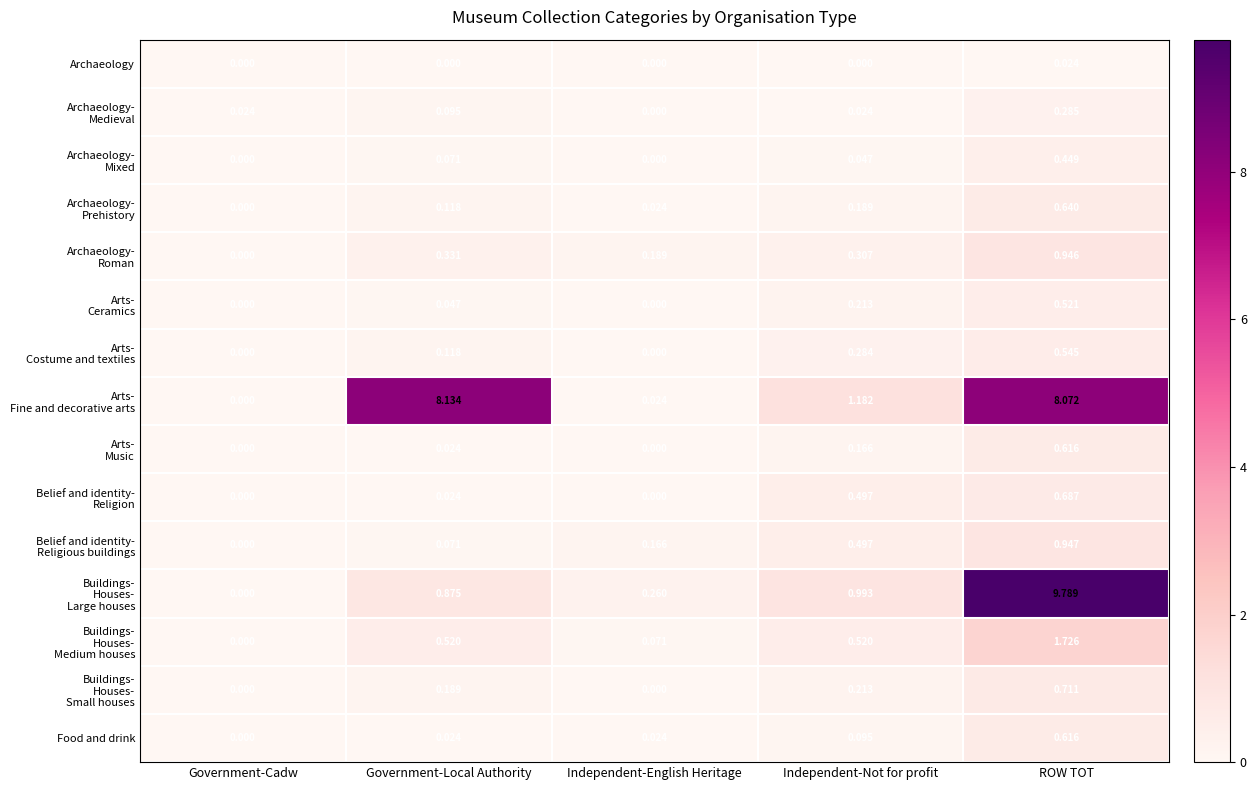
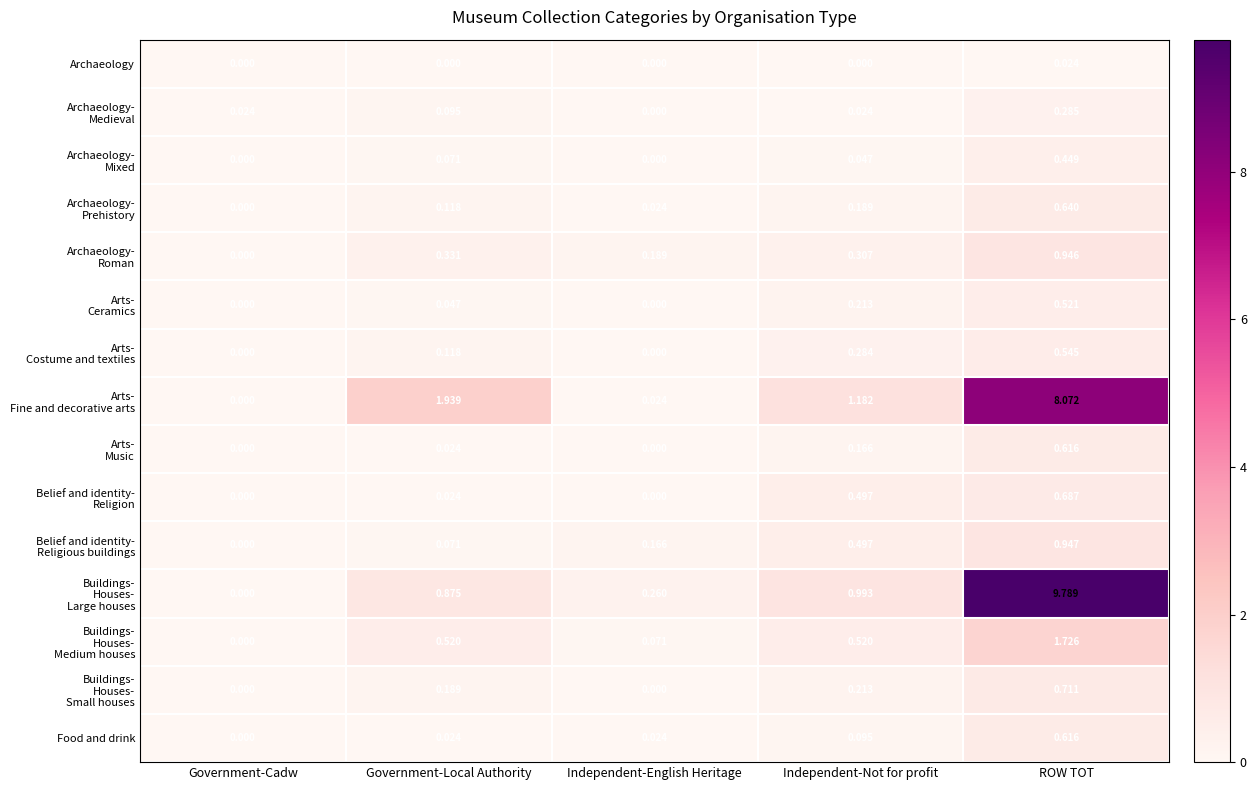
Arts- Fine and decorative arts, Government-Local Authority: 8.134 -> 1.939
